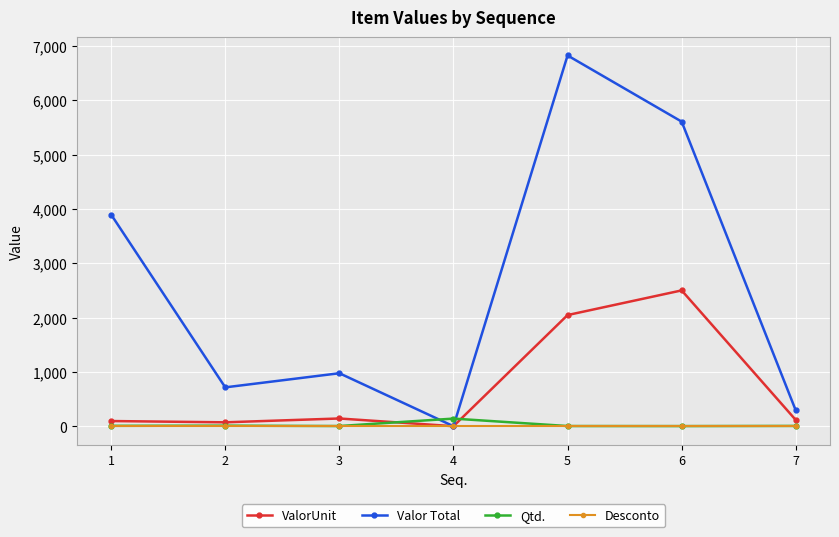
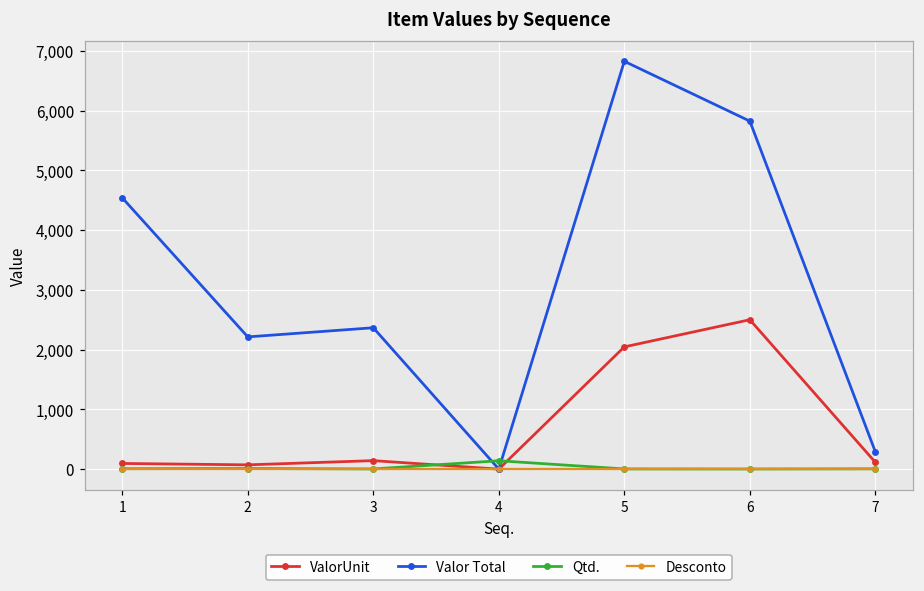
Valor Total, 1: 3,900 -> 4,500
Valor Total, 2: 700 -> 2,200
Valor Total, 3: 1,000 -> 2,400
Valor Total, 6: 5,600 -> 5,800
